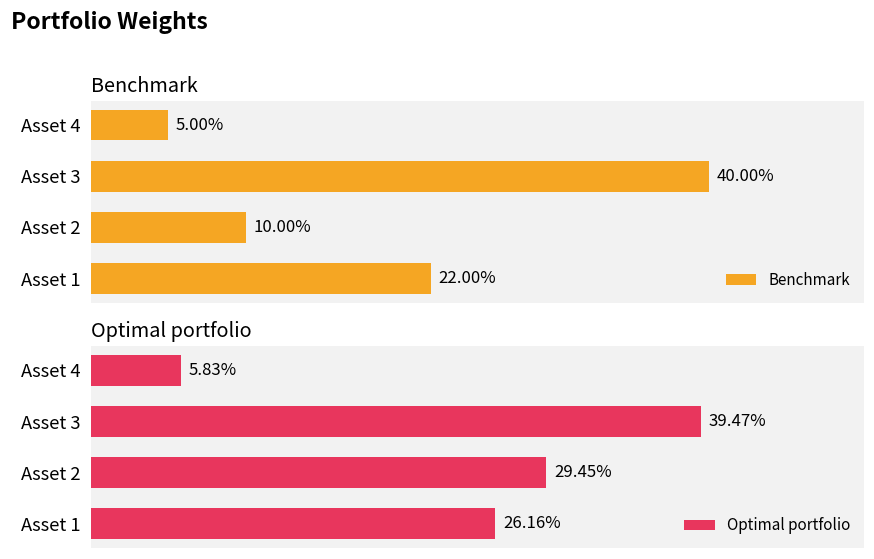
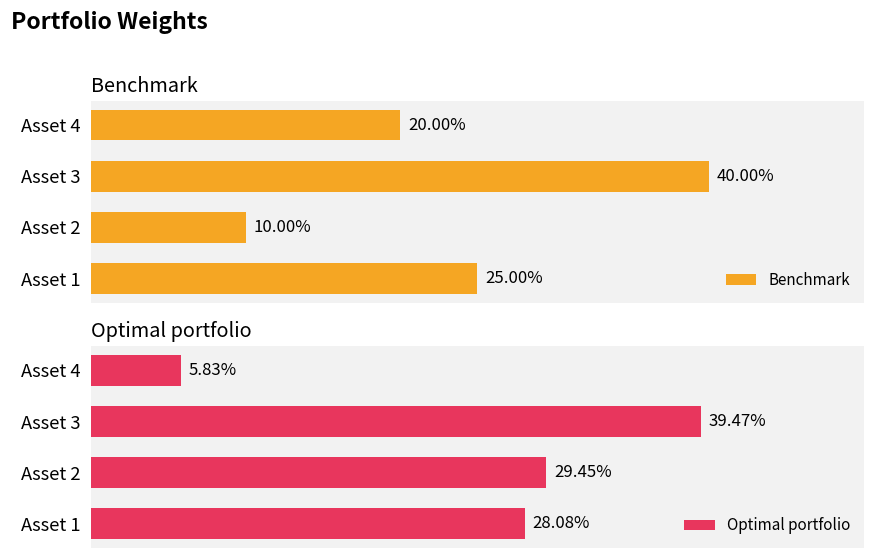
Benchmark, Asset 4: 5.00% -> 20.00%
Benchmark, Asset 1: 22.00% -> 25.00%
Optimal portfolio, Asset 1: 26.16% -> 28.08%
